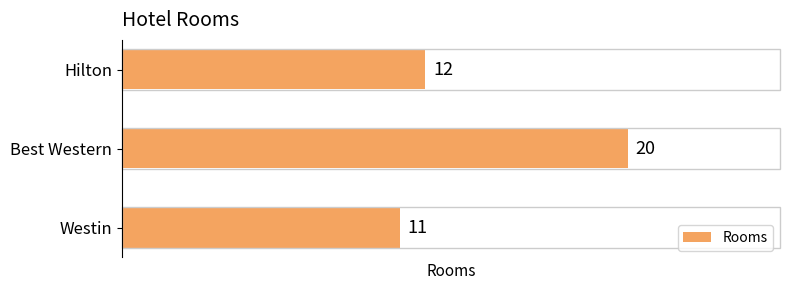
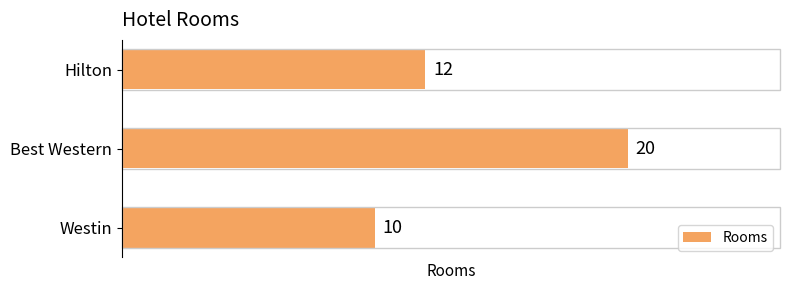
Westin: 11 -> 10
